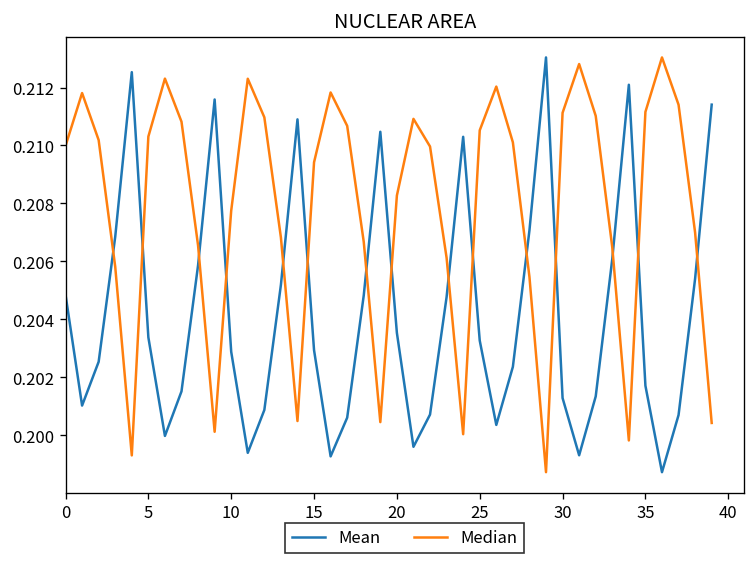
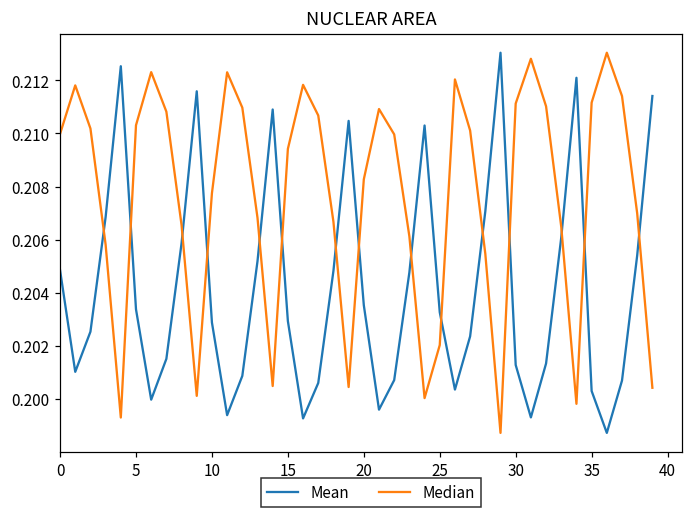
Median, 25: 0.2105 -> 0.2020
Mean, 35: 0.2017 -> 0.2003
